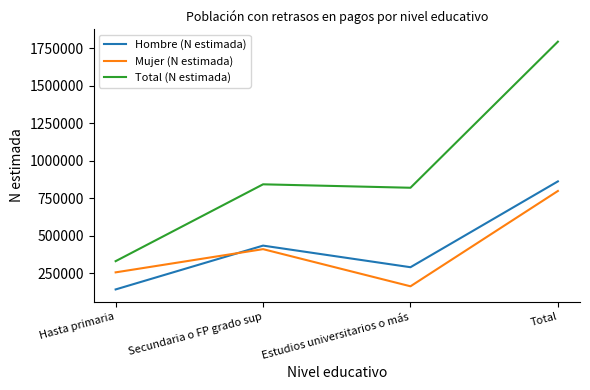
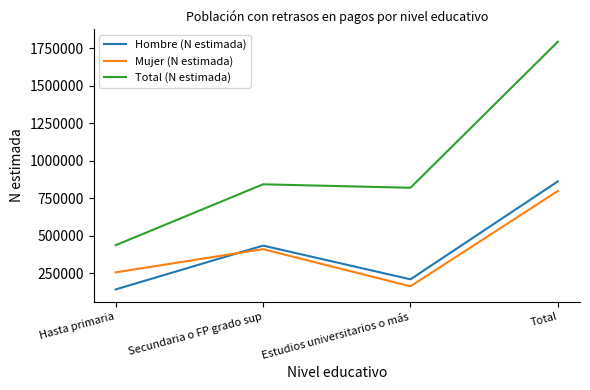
Total (N estimada), Hasta primaria: 330000 -> 440000
Hombre (N estimada), Estudios universitarios o más: 290000 -> 210000
